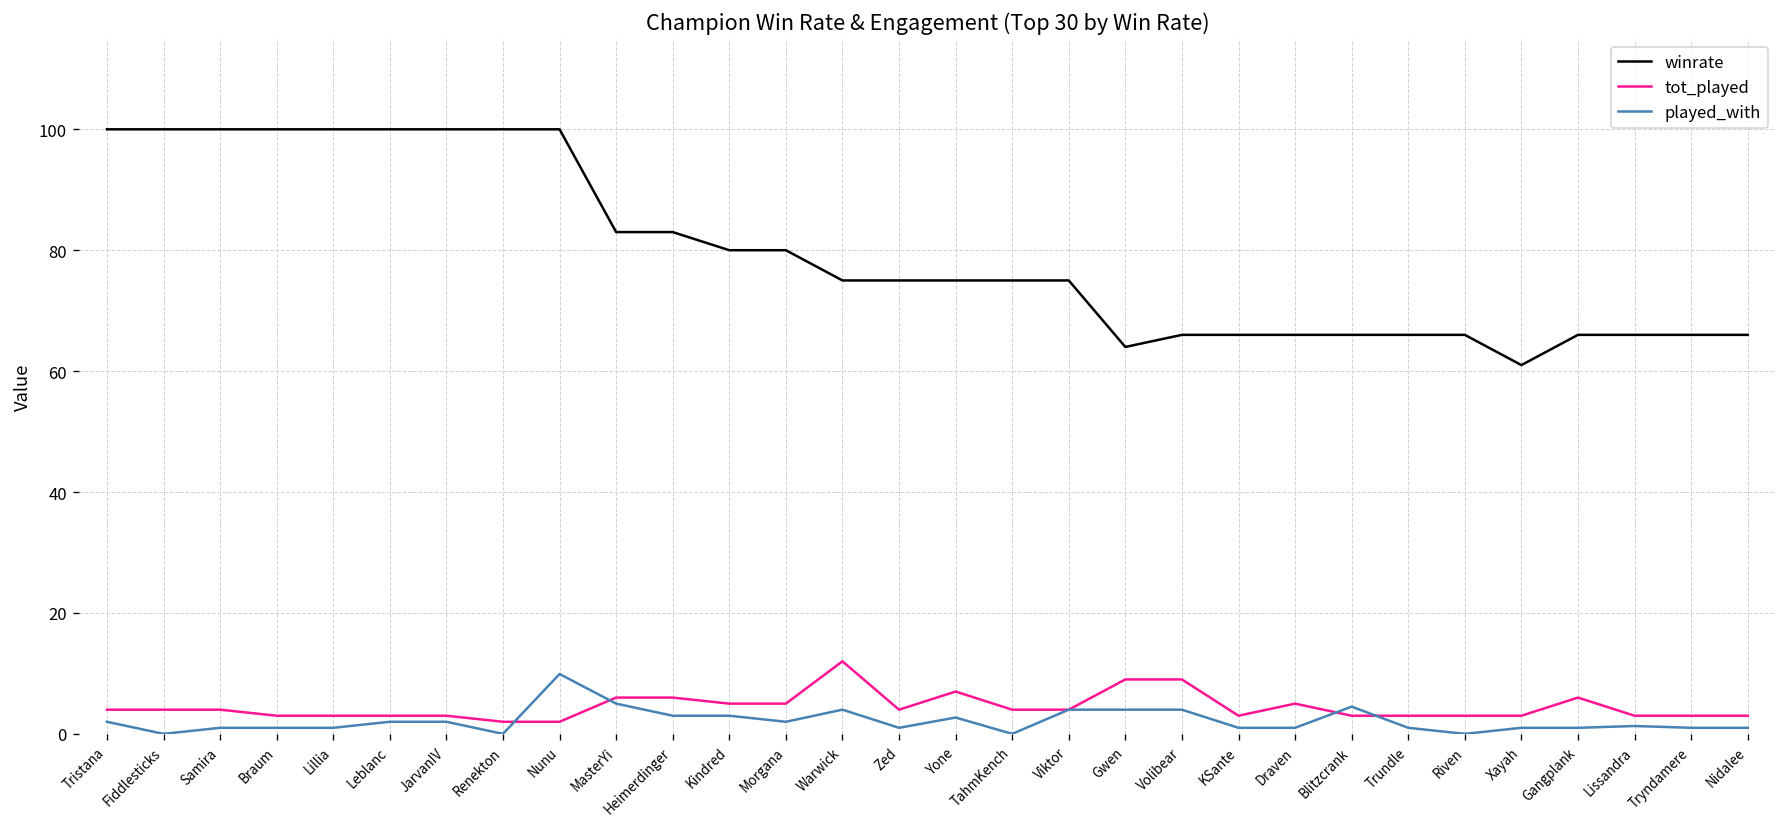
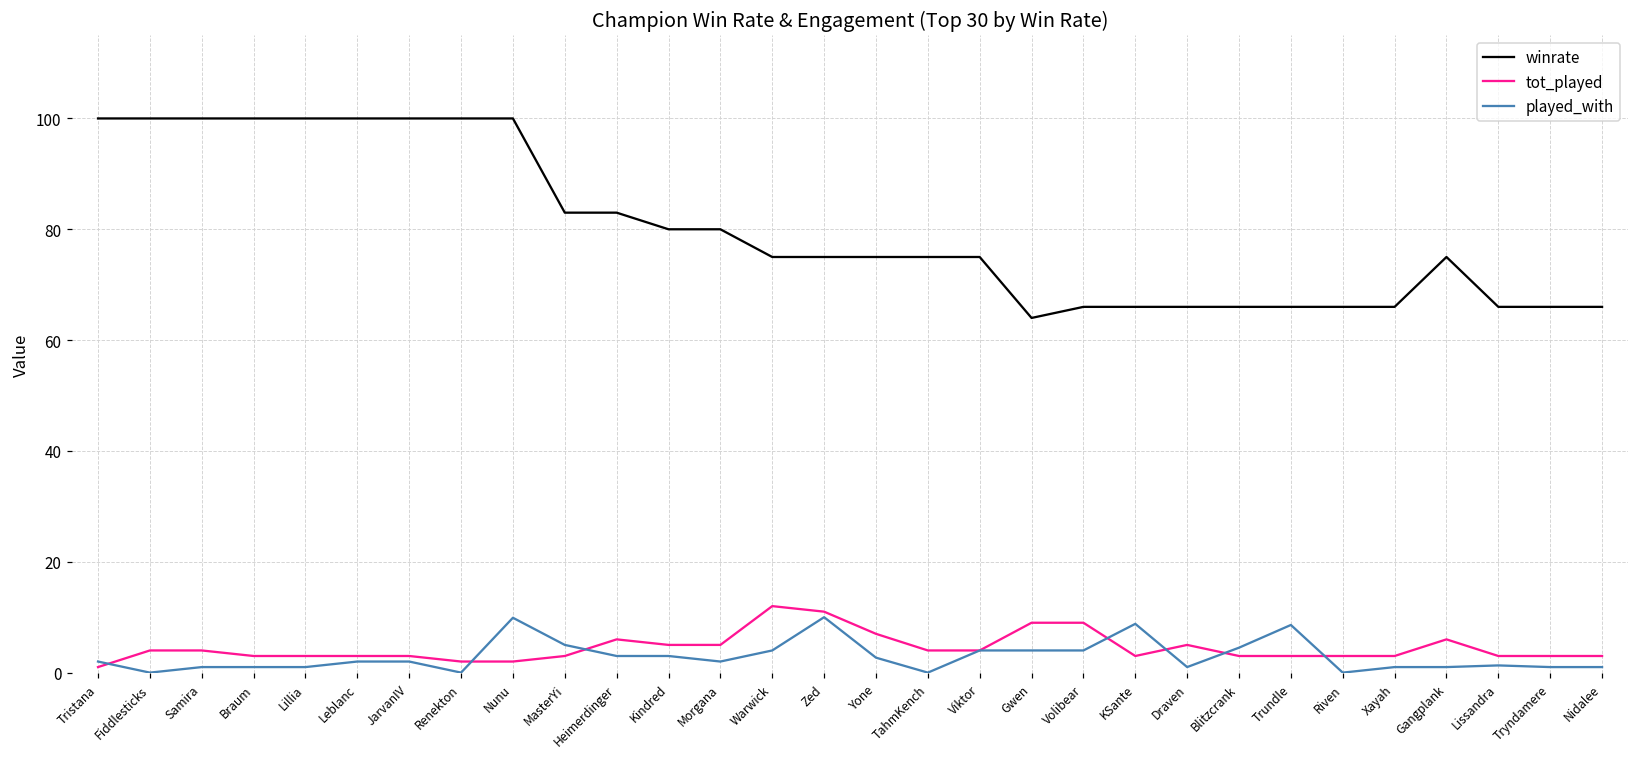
tot_played, Tristana: 4 -> 1
tot_played, MasterYi: 6 -> 3
tot_played, Zed: 4 -> 11
played_with, Zed: 1 -> 10
played_with, KSante: 1 -> 9
played_with, Trundle: 1 -> 9
winrate, Xayah: 61 -> 66
winrate, Gangplank: 66 -> 75
